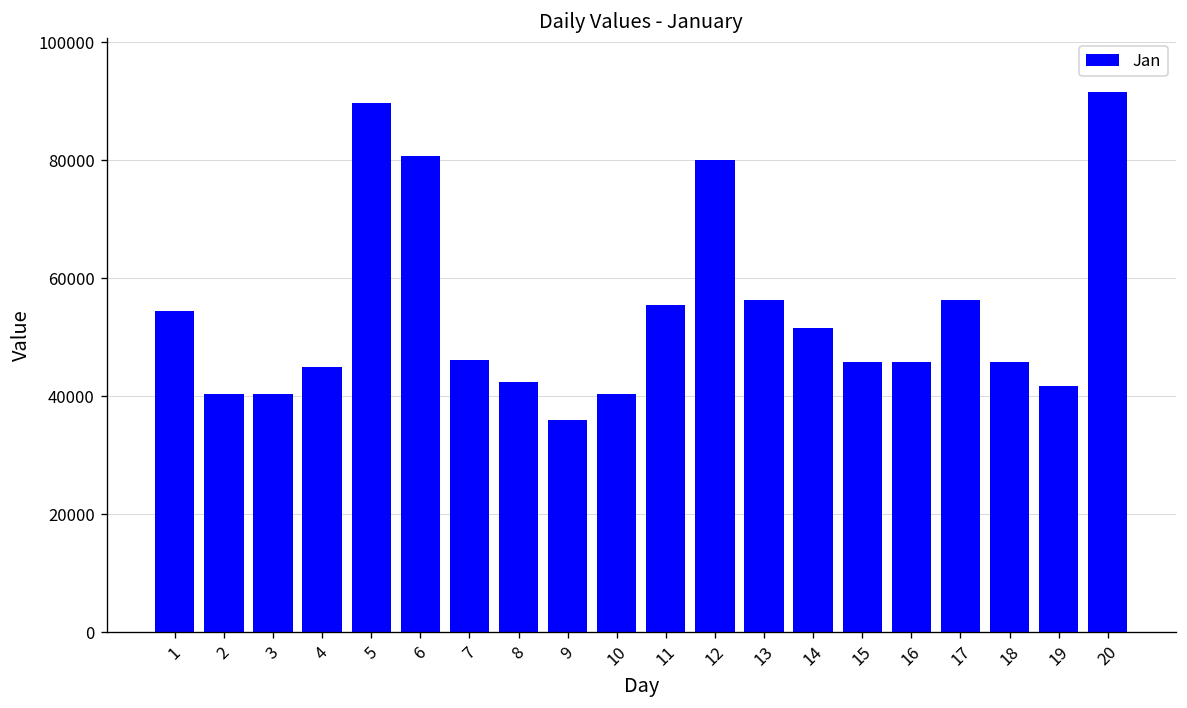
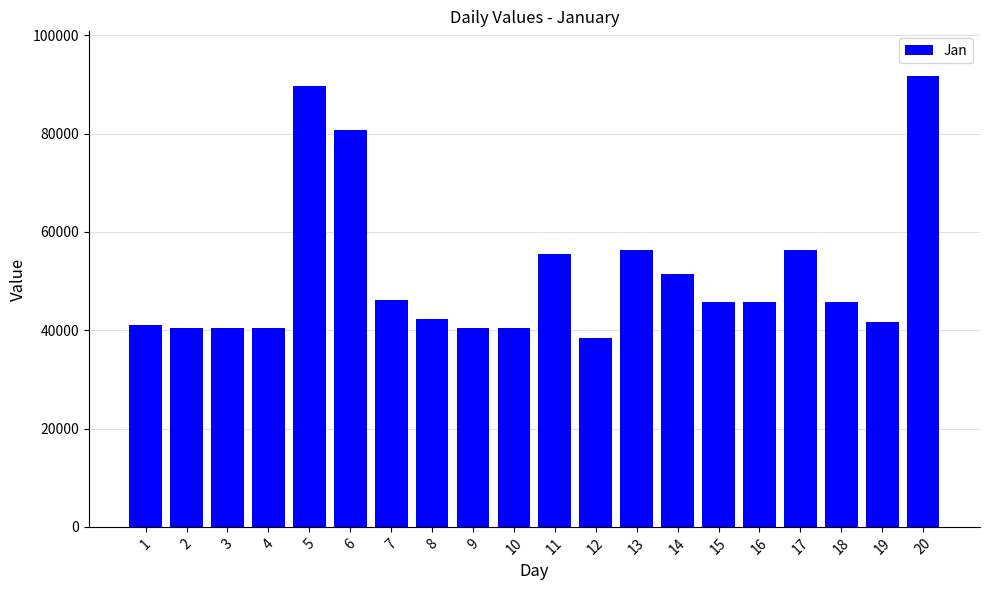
1: 54000 -> 41000
4: 45000 -> 40000
9: 36000 -> 40000
12: 80000 -> 38000
